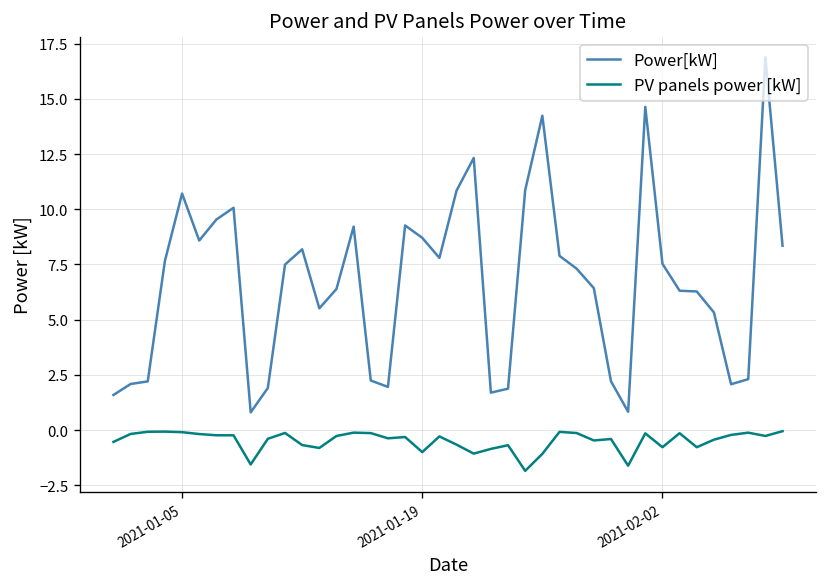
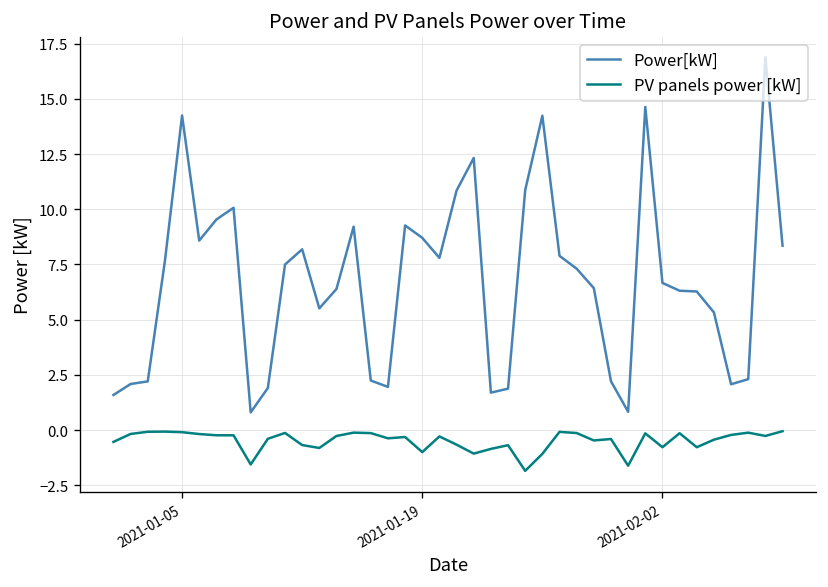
Power[kW], 2021-01-05: 10.7 -> 14.2
Power[kW], 2021-02-02: 7.5 -> 6.7
